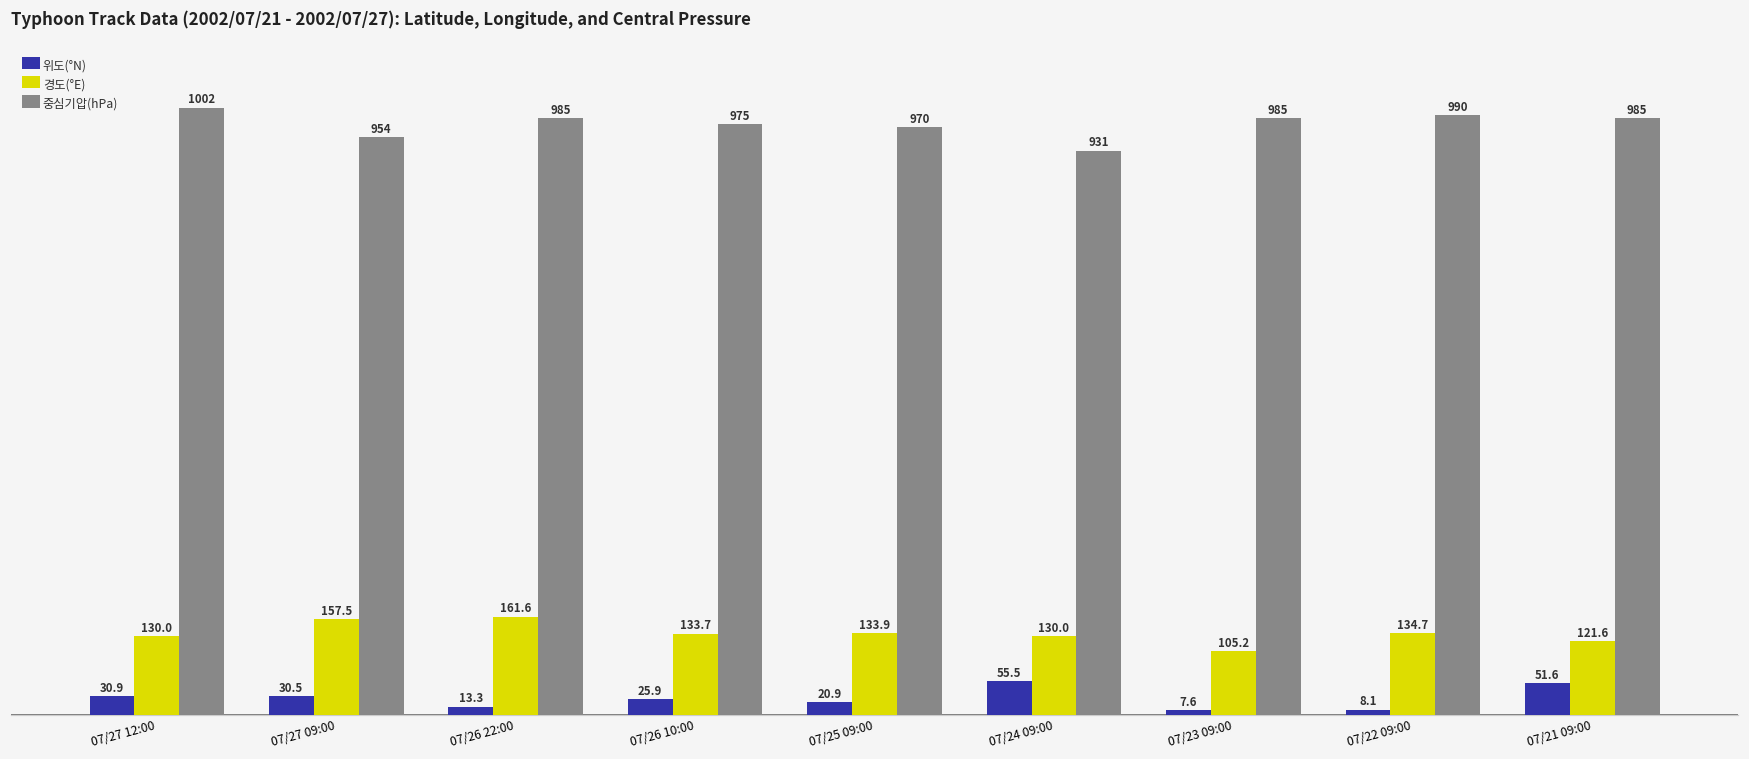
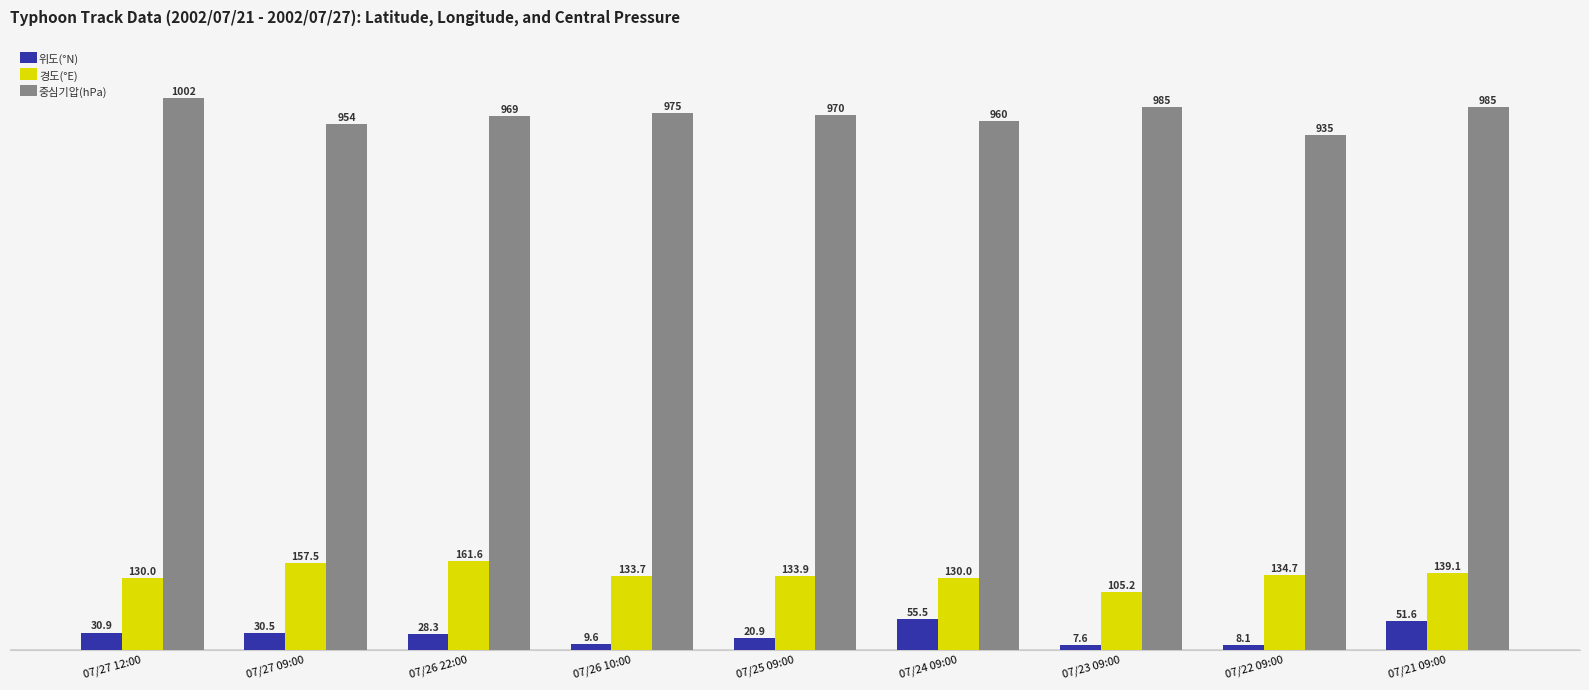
위도(°N), 07/26 22:00: 13.3 -> 28.3
중심기압(hPa), 07/26 22:00: 985 -> 969
위도(°N), 07/26 10:00: 25.9 -> 9.6
중심기압(hPa), 07/24 09:00: 931 -> 960
중심기압(hPa), 07/22 09:00: 990 -> 935
경도(°E), 07/21 09:00: 121.6 -> 139.1
